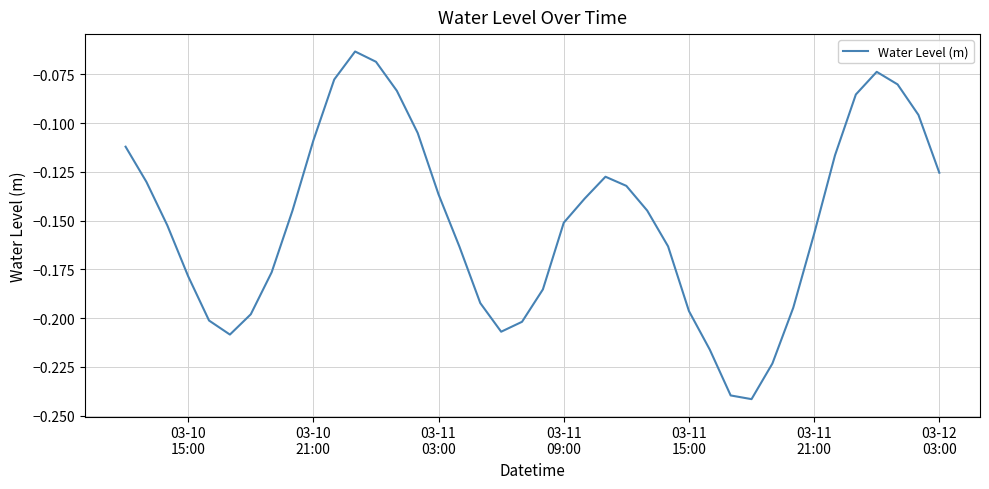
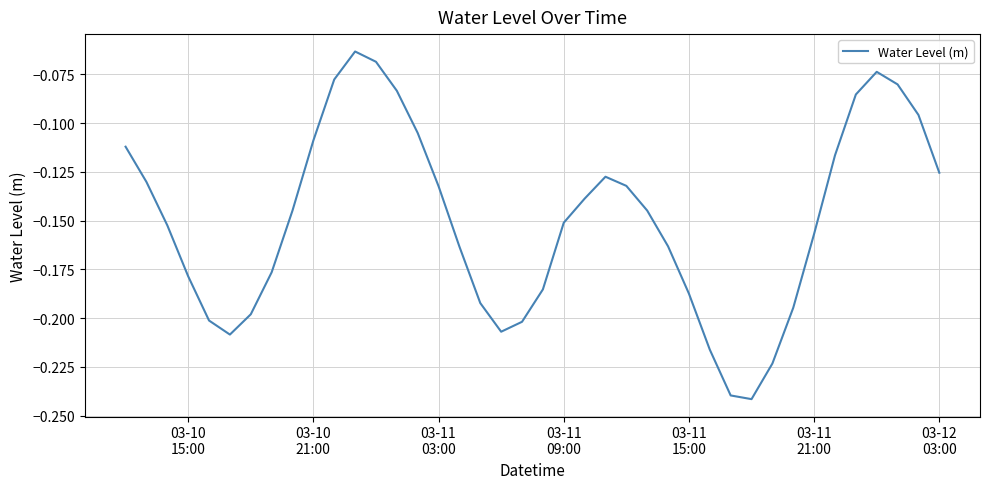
03-11 03:00: -0.137 -> -0.132
03-11 15:00: -0.196 -> -0.187
